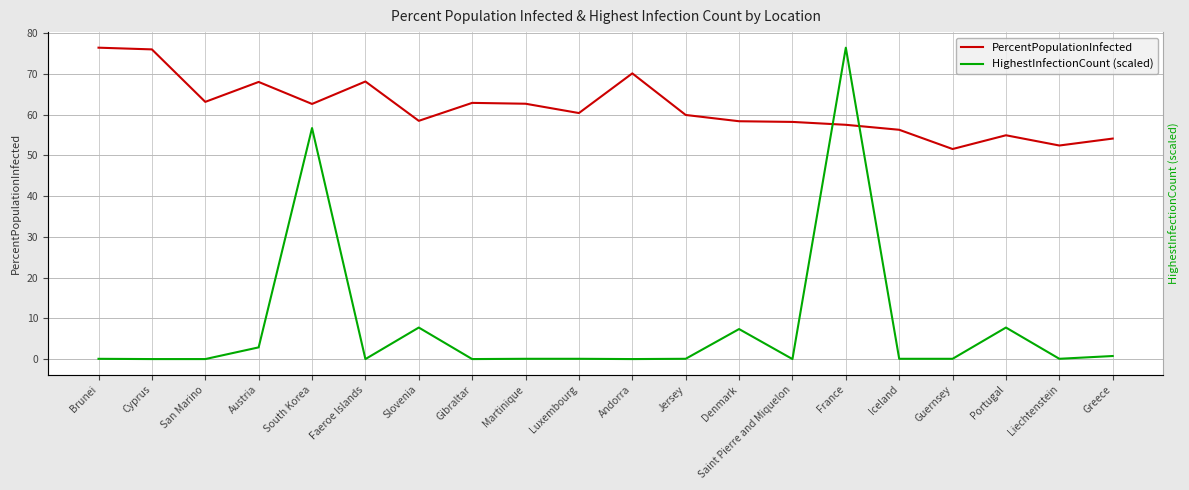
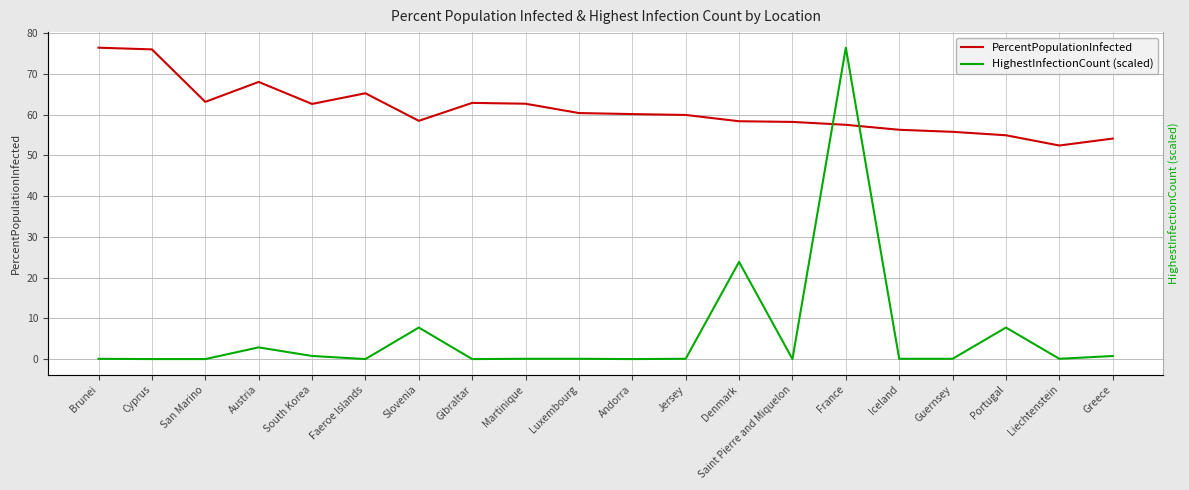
HighestInfectionCount (scaled), South Korea: 57 -> 1
PercentPopulationInfected, Faeroe Islands: 68 -> 65
PercentPopulationInfected, Andorra: 70 -> 60
HighestInfectionCount (scaled), Denmark: 7 -> 24
PercentPopulationInfected, Guernsey: 52 -> 56
